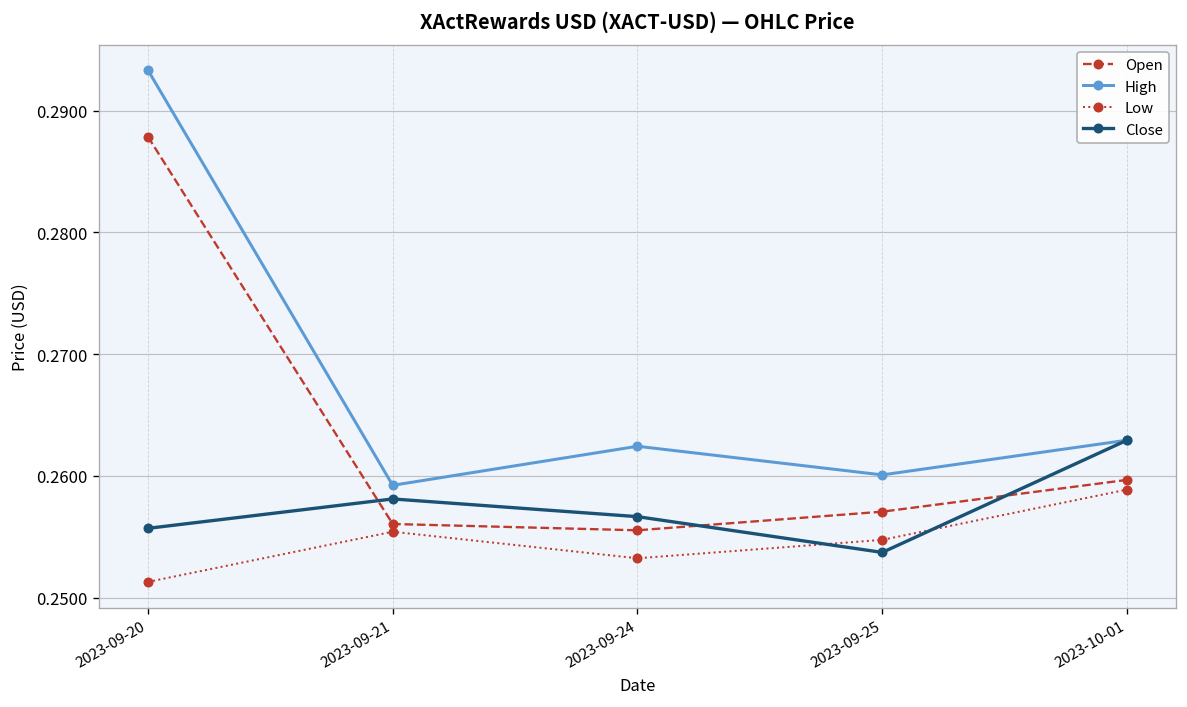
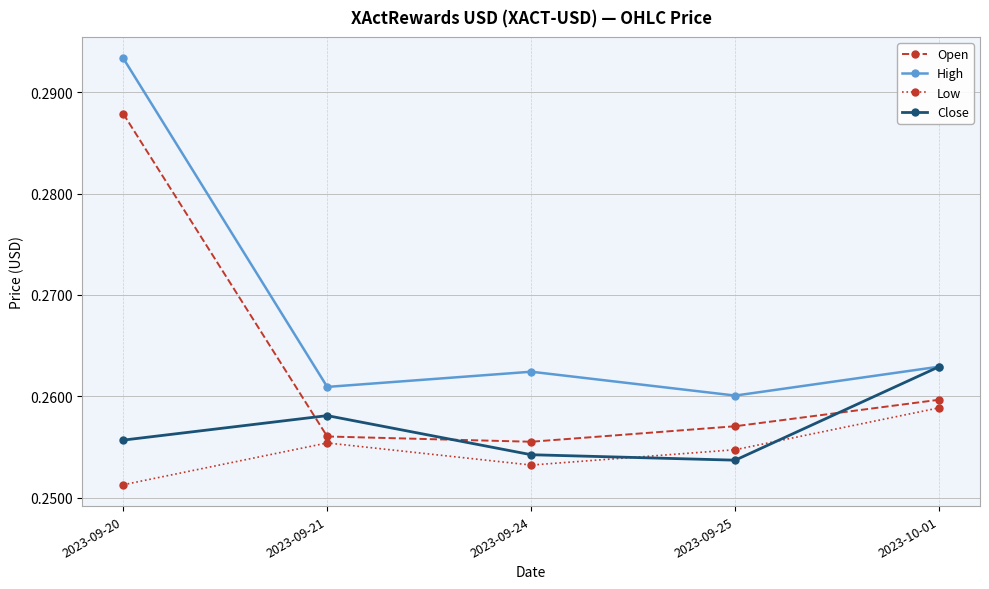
High, 2023-09-21: 0.2592 -> 0.2609
Close, 2023-09-24: 0.2566 -> 0.2542
